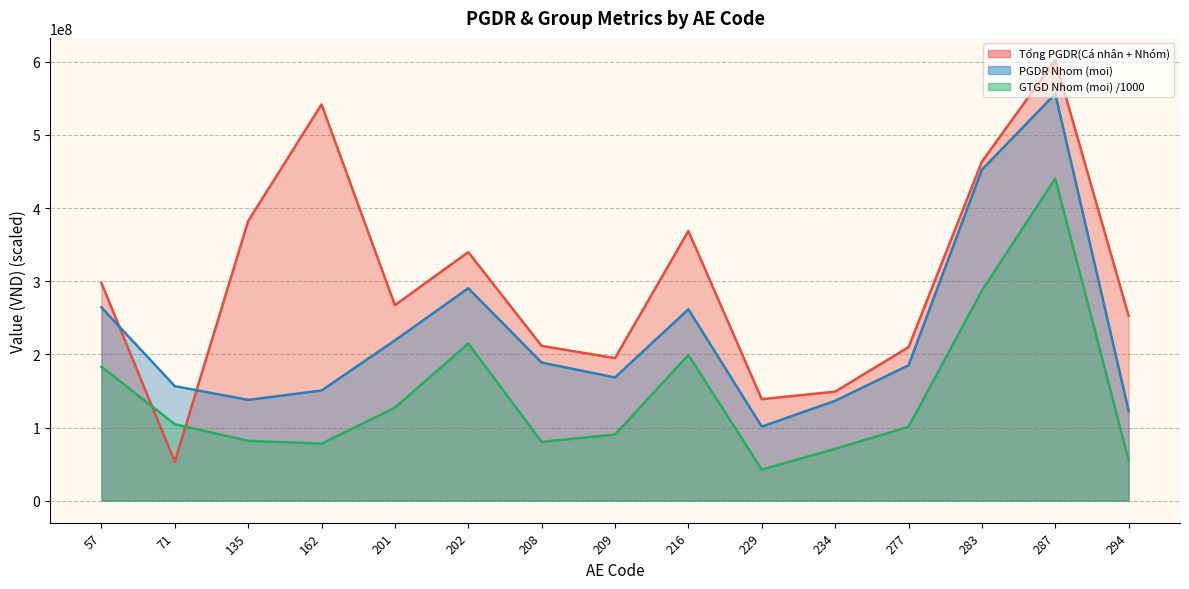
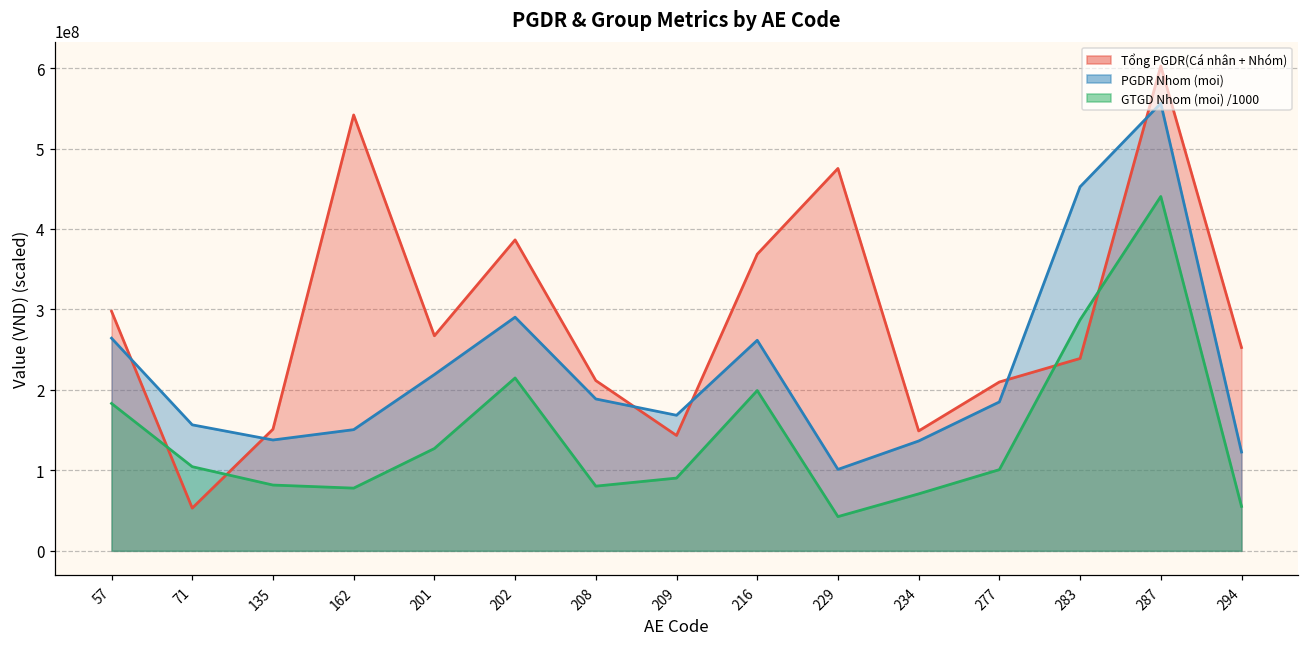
Tổng PGDR(Cá nhân + Nhóm), 135: 380000000 -> 150000000
Tổng PGDR(Cá nhân + Nhóm), 202: 340000000 -> 390000000
Tổng PGDR(Cá nhân + Nhóm), 209: 190000000 -> 140000000
Tổng PGDR(Cá nhân + Nhóm), 229: 140000000 -> 480000000
Tổng PGDR(Cá nhân + Nhóm), 283: 460000000 -> 240000000
